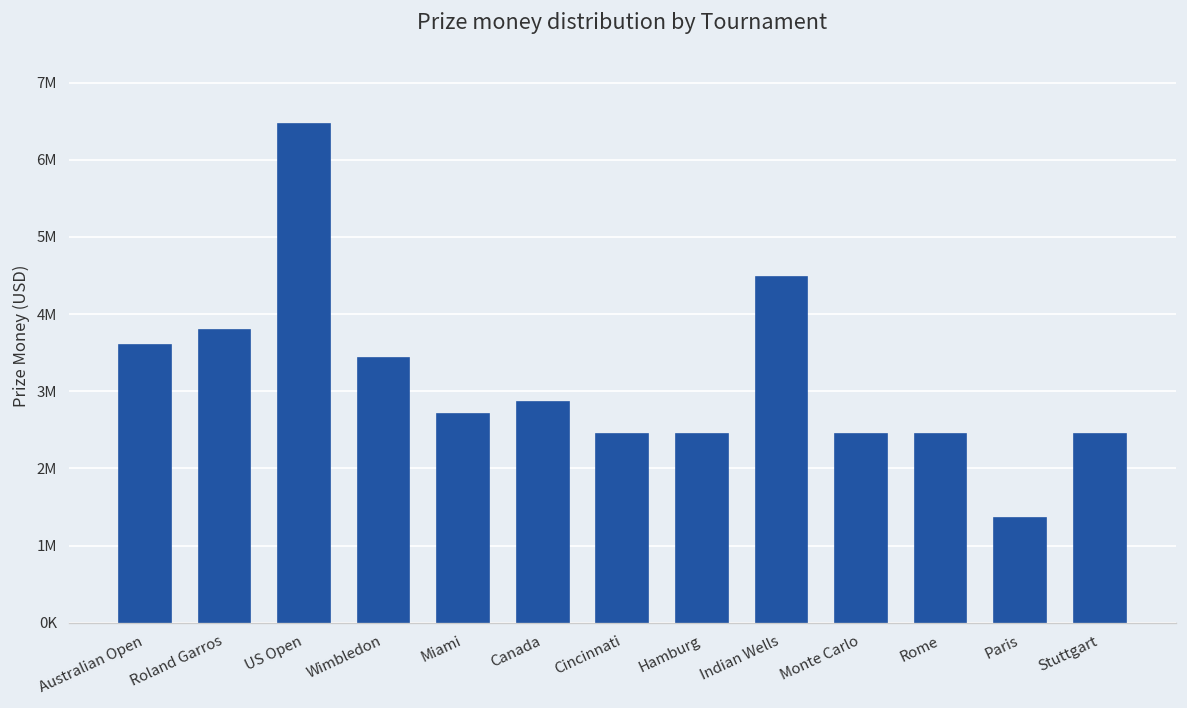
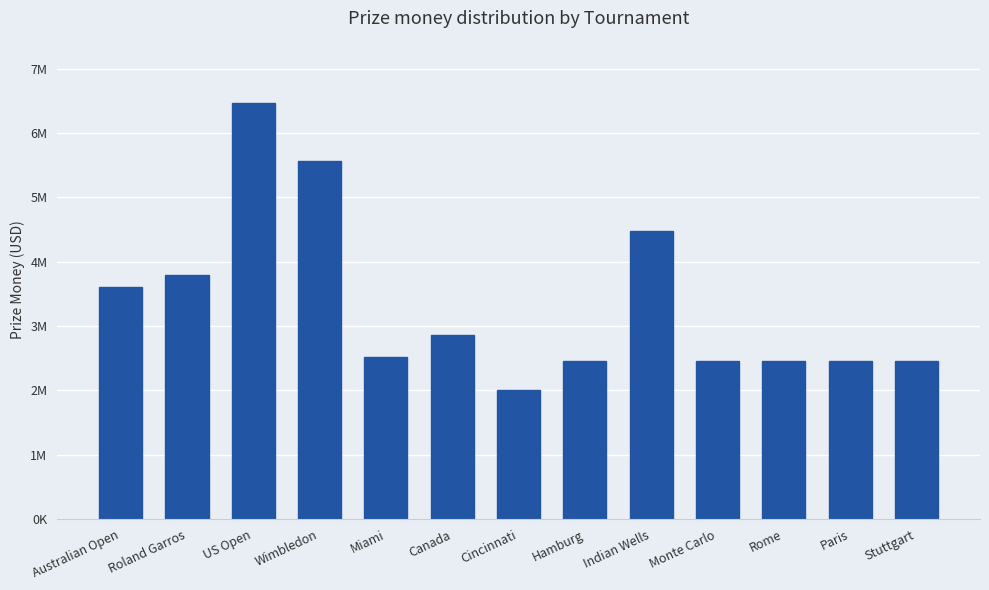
Wimbledon: 3400000 -> 5600000
Miami: 2700000 -> 2500000
Cincinnati: 2500000 -> 2000000
Paris: 1400000 -> 2500000
